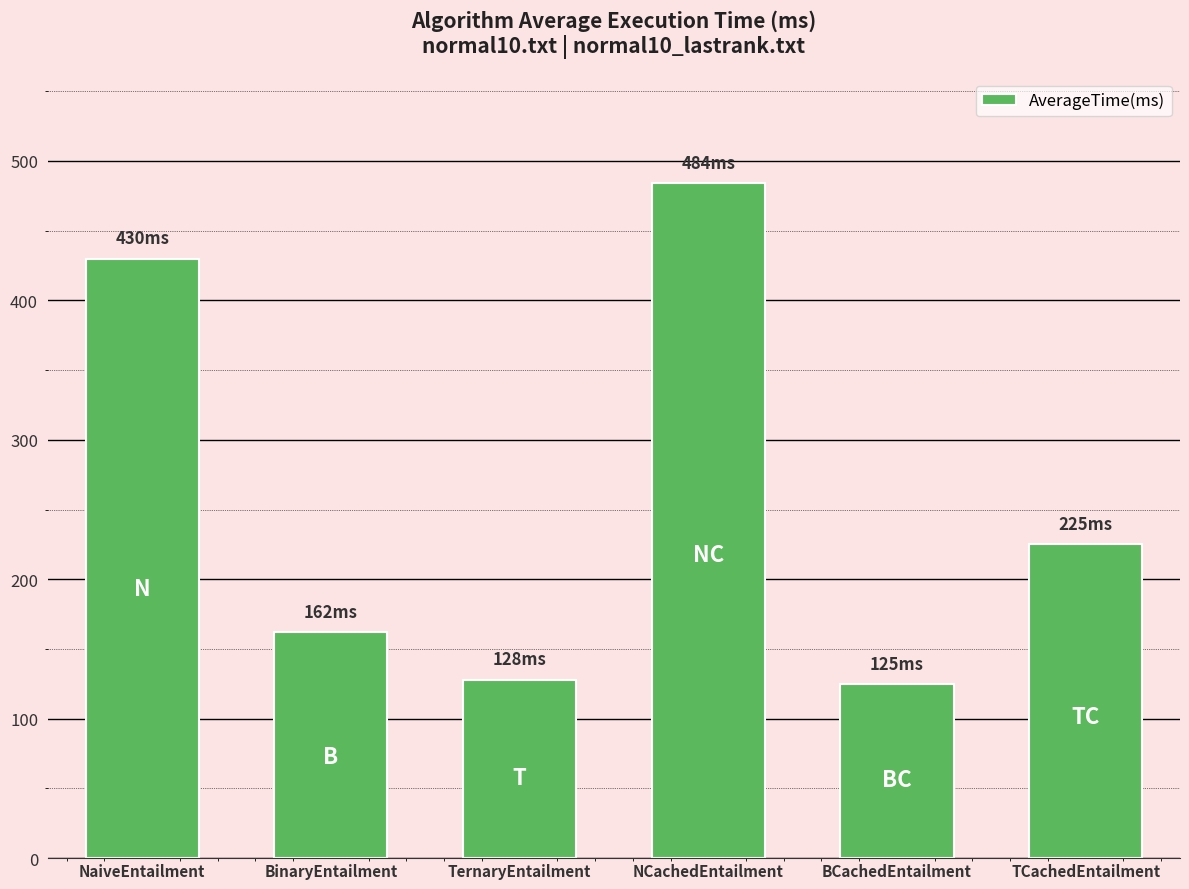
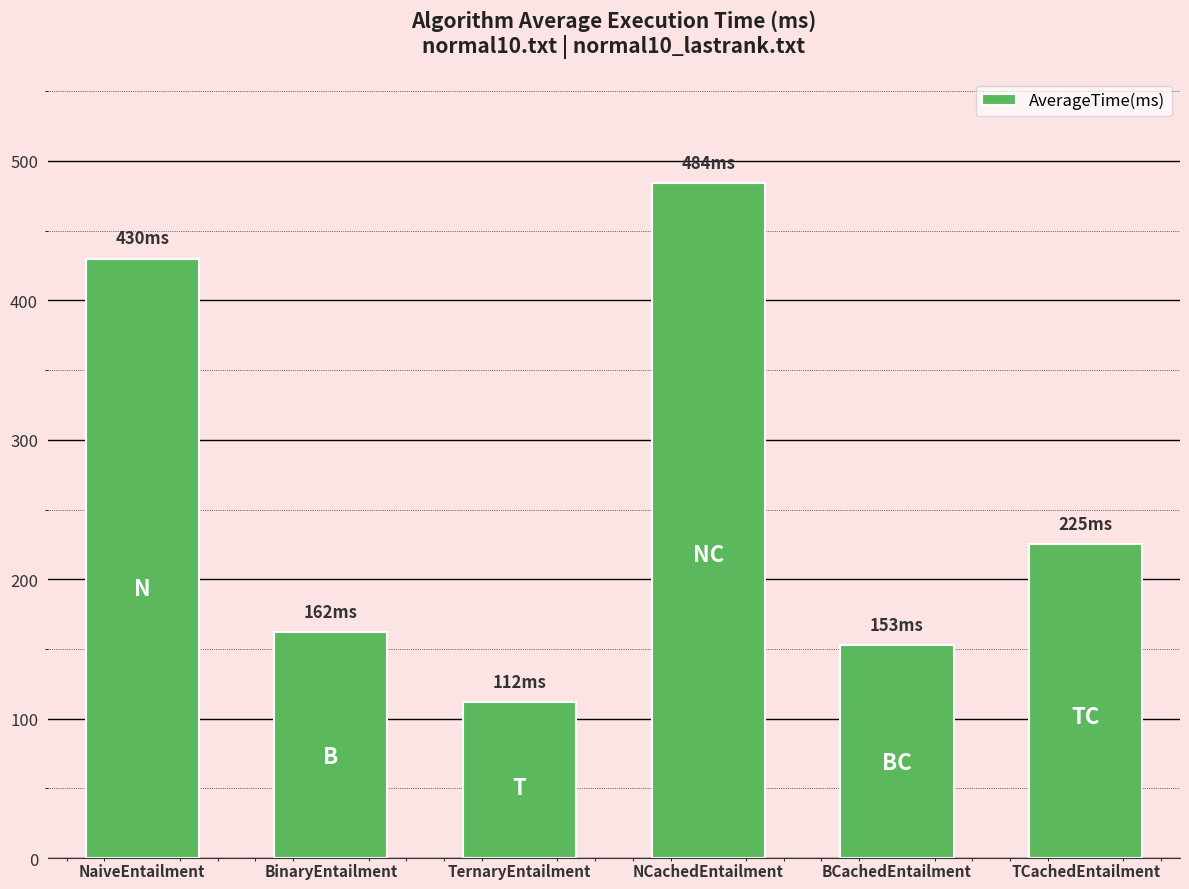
TernaryEntailment: 128 -> 112
BCachedEntailment: 125 -> 153
